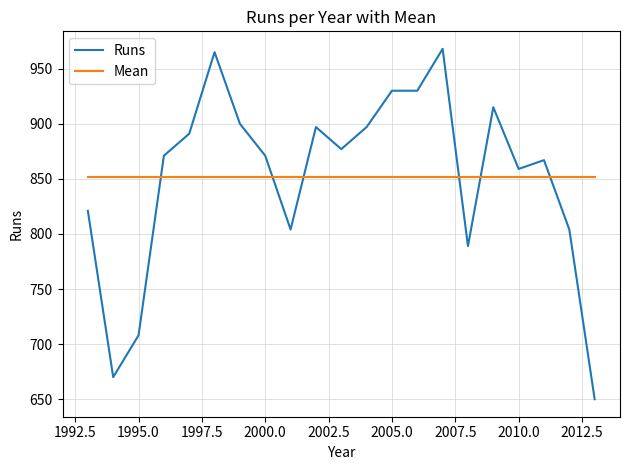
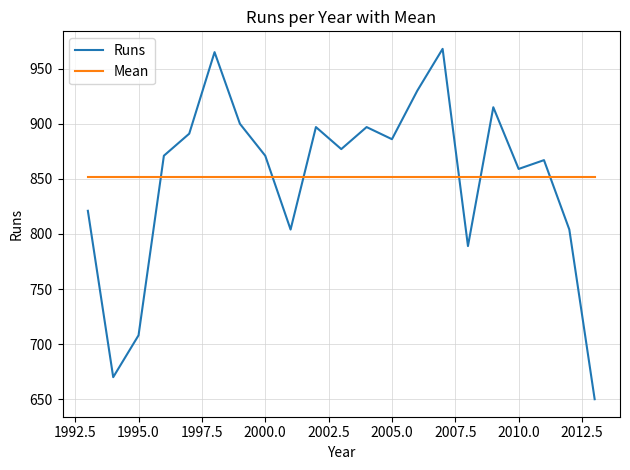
Runs, 2005.0: 930 -> 886
